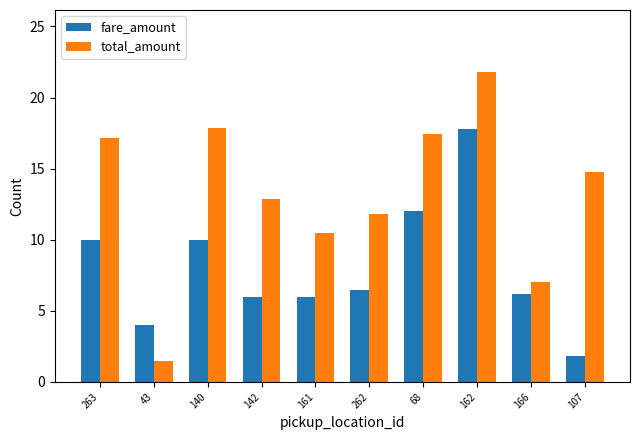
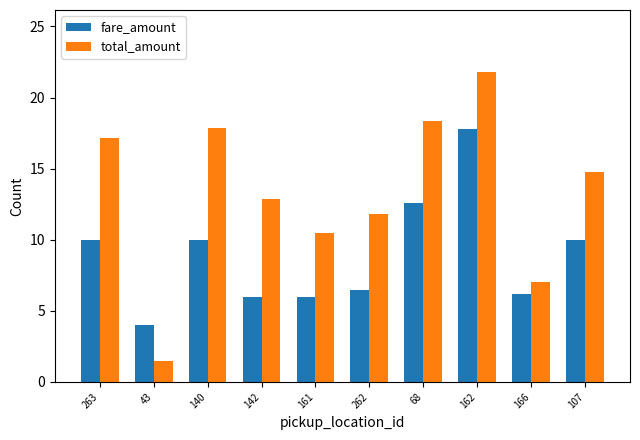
fare_amount, 68: 12.0 -> 12.6
total_amount, 68: 17.5 -> 18.4
fare_amount, 107: 1.8 -> 10.0
